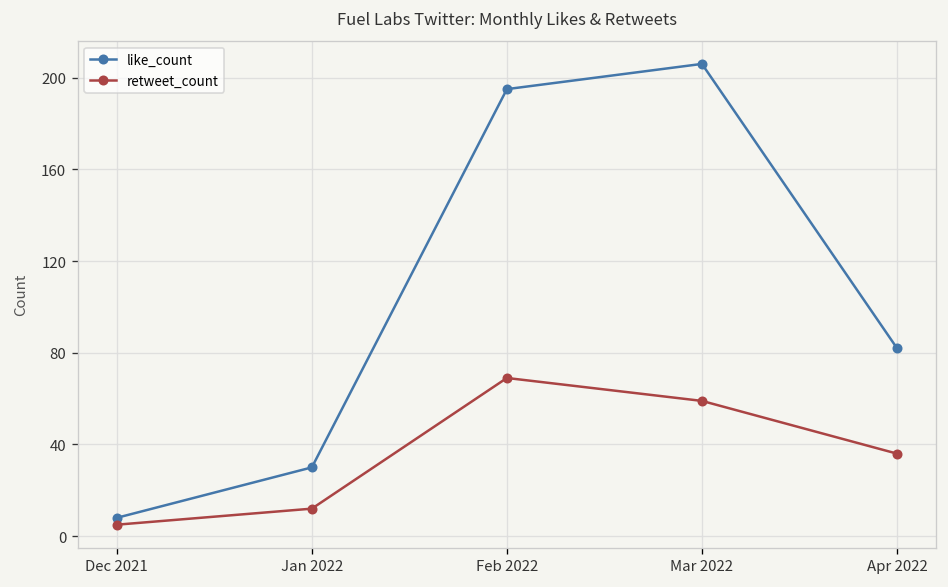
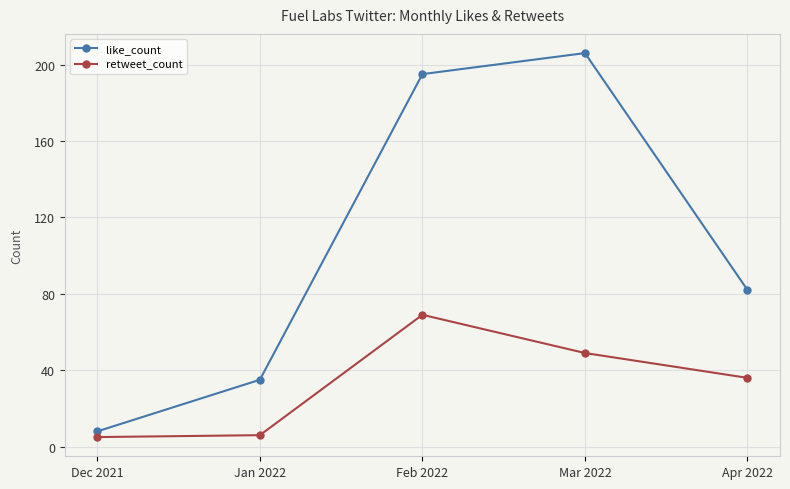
like_count, Jan 2022: 30 -> 35
retweet_count, Jan 2022: 12 -> 6
retweet_count, Mar 2022: 59 -> 49
